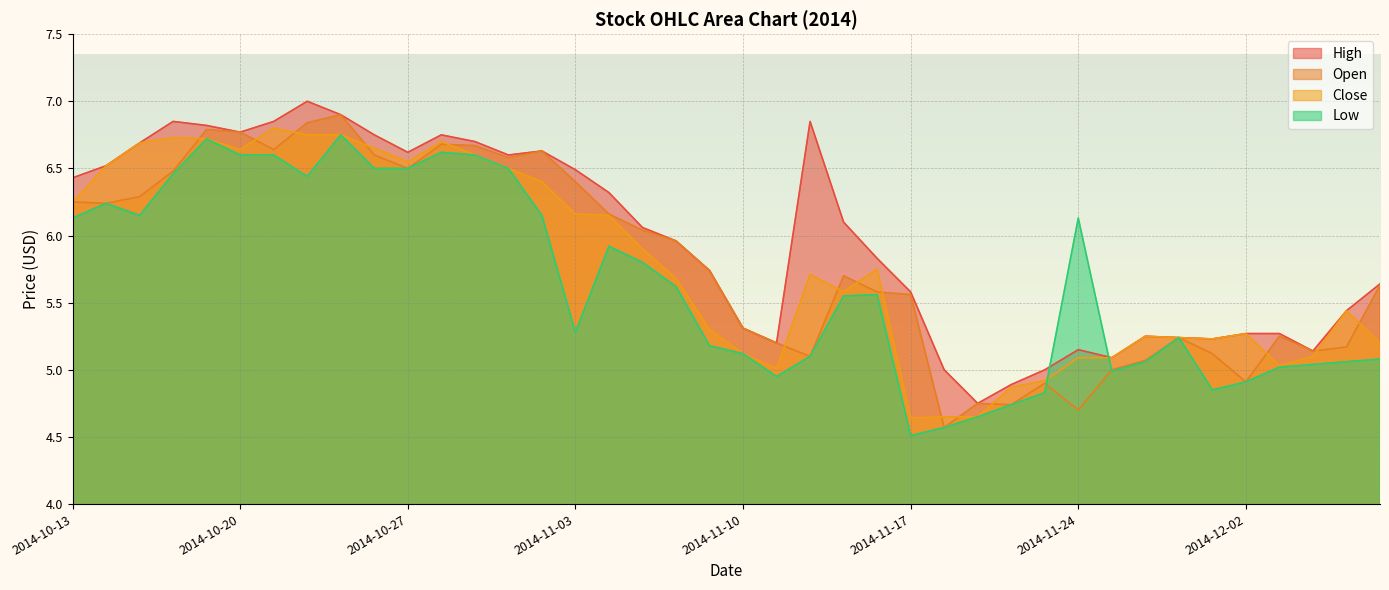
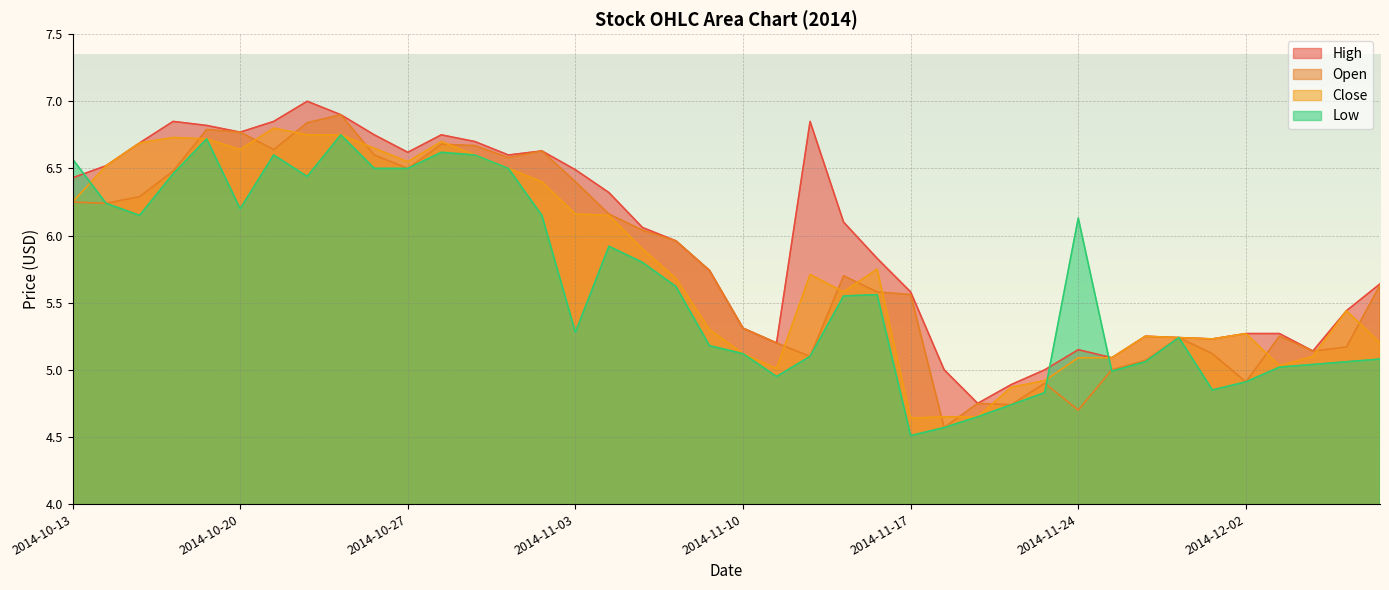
Low, 2014-10-13: 6.13 -> 6.57
Low, 2014-10-20: 6.6 -> 6.2
